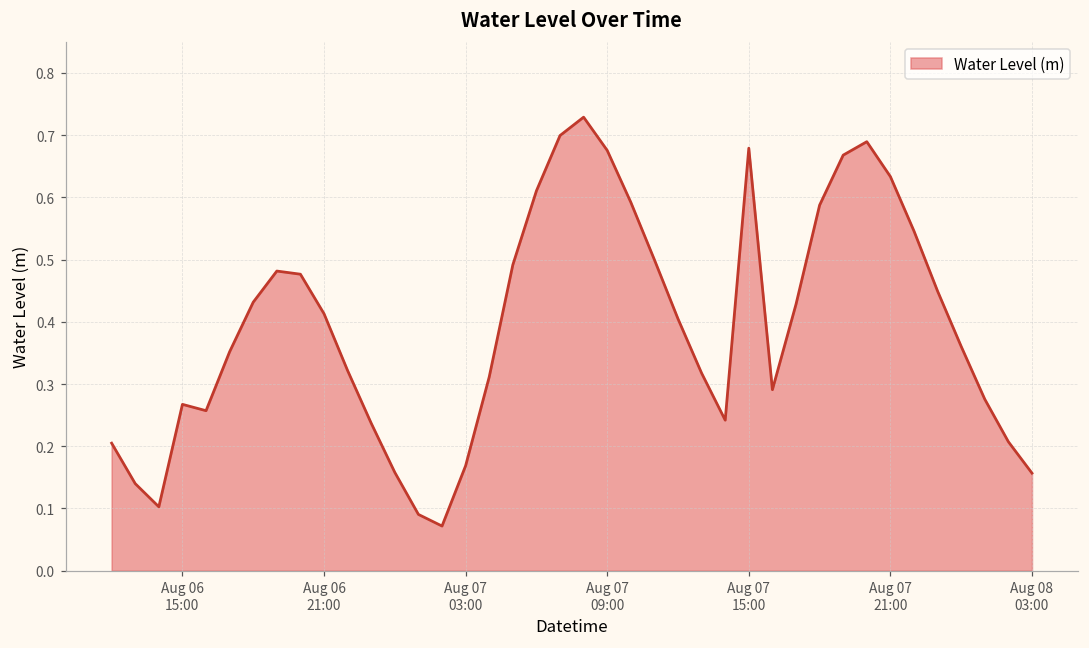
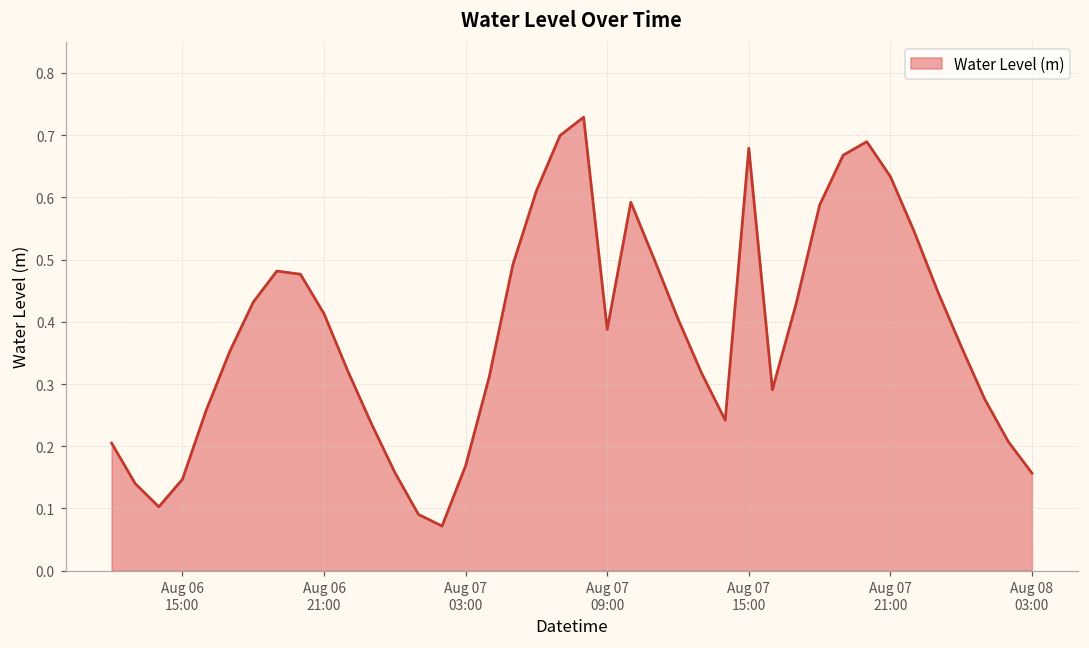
Aug 06 15:00: 0.27 -> 0.15
Aug 07 09:00: 0.68 -> 0.39
